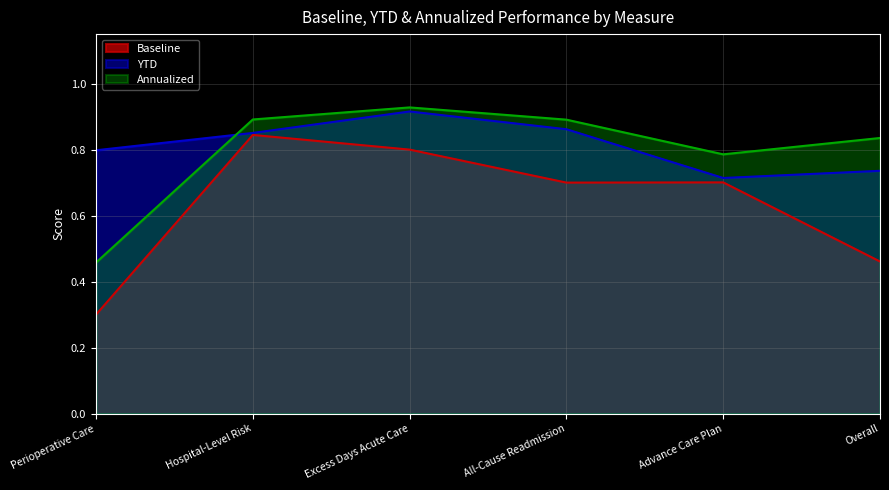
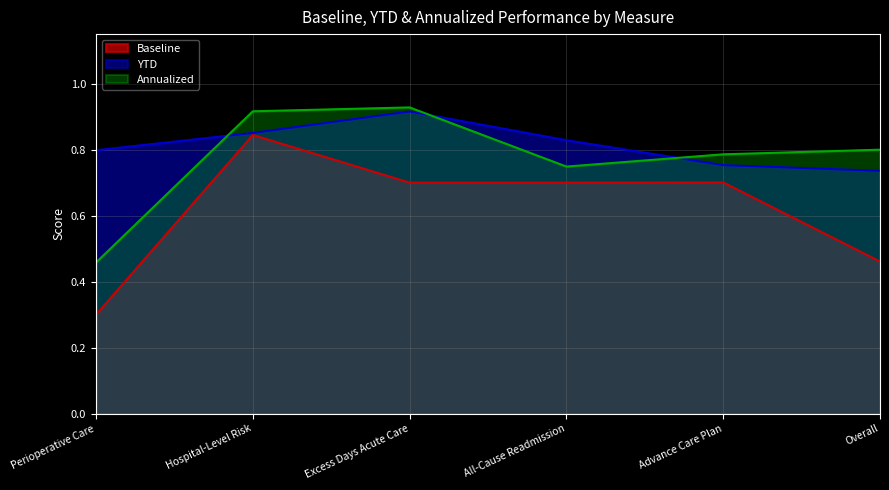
Annualized, Hospital-Level Risk: 0.89 -> 0.92
Baseline, Excess Days Acute Care: 0.8 -> 0.7
YTD, All-Cause Readmission: 0.86 -> 0.83
Annualized, All-Cause Readmission: 0.89 -> 0.75
YTD, Advance Care Plan: 0.71 -> 0.75
Annualized, Overall: 0.84 -> 0.80
